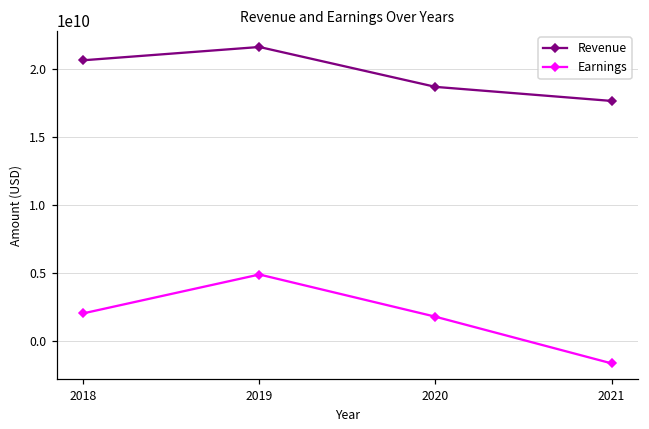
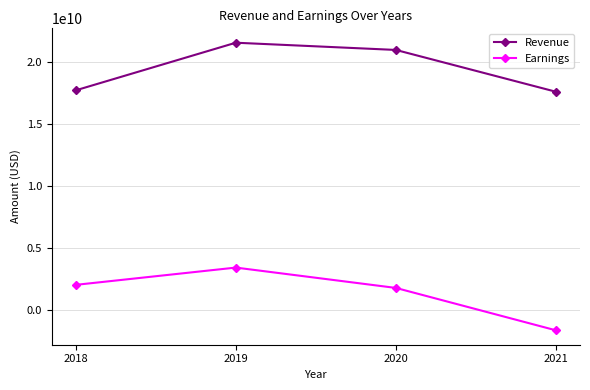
Revenue, 2018: 20600000000 -> 17700000000
Earnings, 2019: 4900000000 -> 3400000000
Revenue, 2020: 18700000000 -> 21000000000
